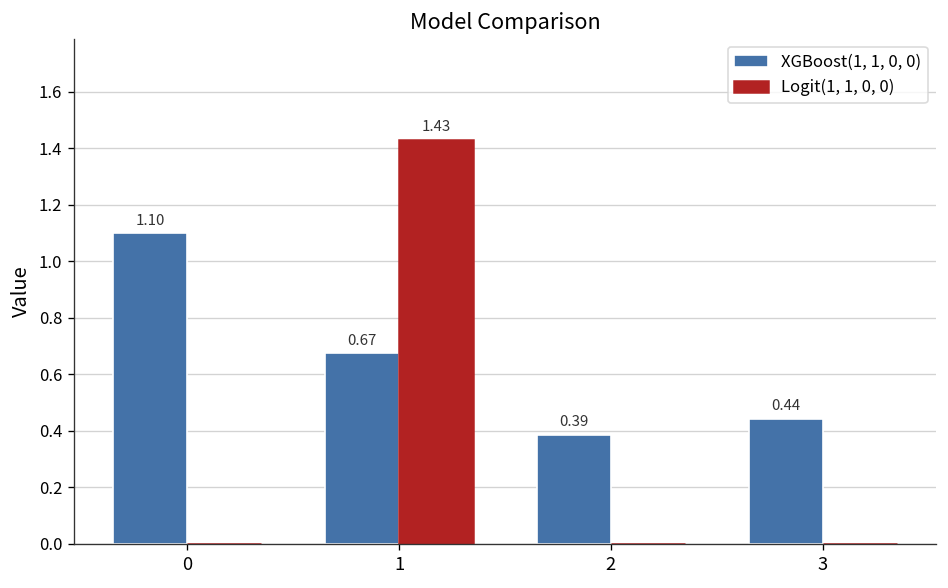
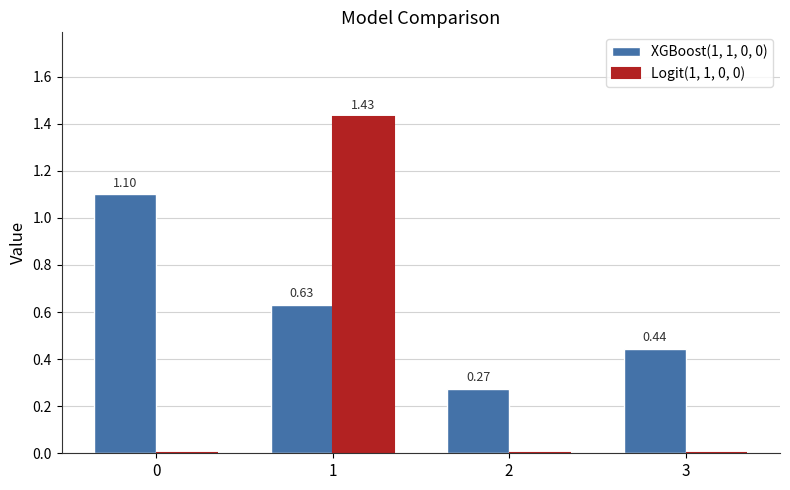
XGBoost(1, 1, 0, 0), 1: 0.67 -> 0.63
XGBoost(1, 1, 0, 0), 2: 0.39 -> 0.27
